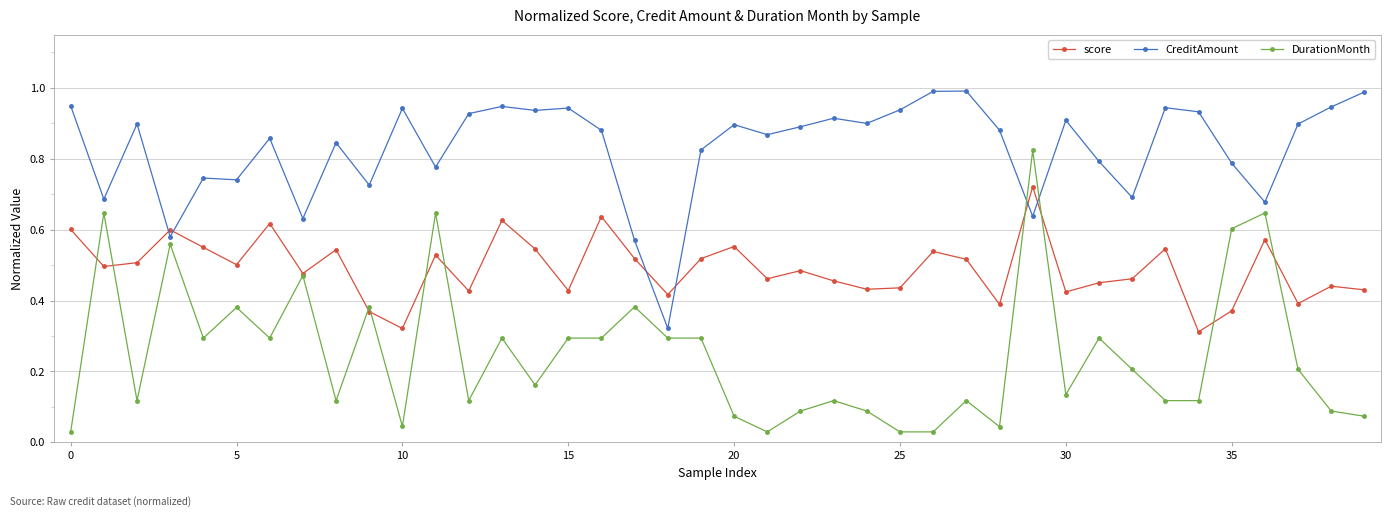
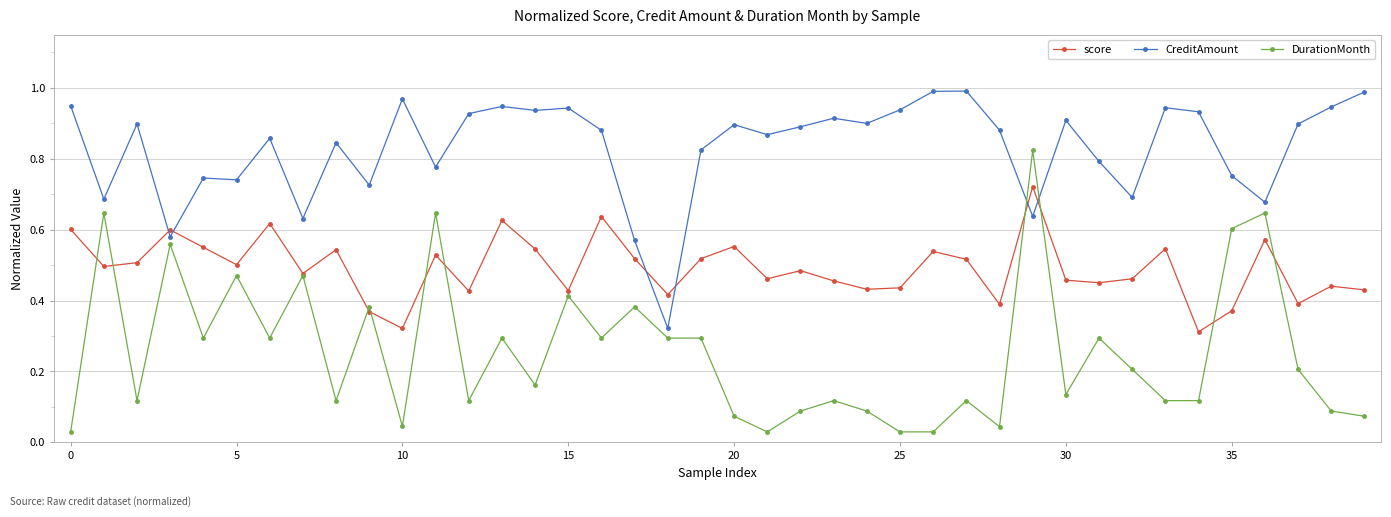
DurationMonth, 5: 0.38 -> 0.47
CreditAmount, 10: 0.94 -> 0.97
DurationMonth, 15: 0.29 -> 0.41
score, 30: 0.42 -> 0.46
CreditAmount, 35: 0.79 -> 0.75
